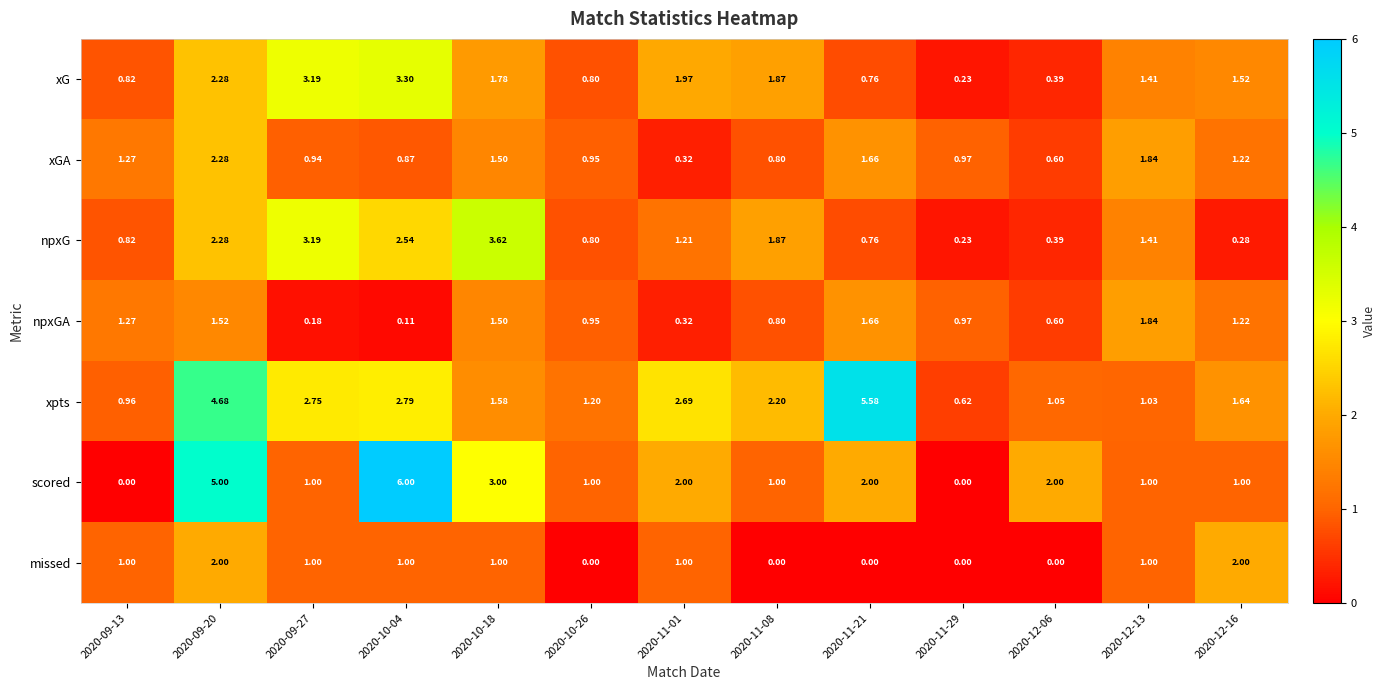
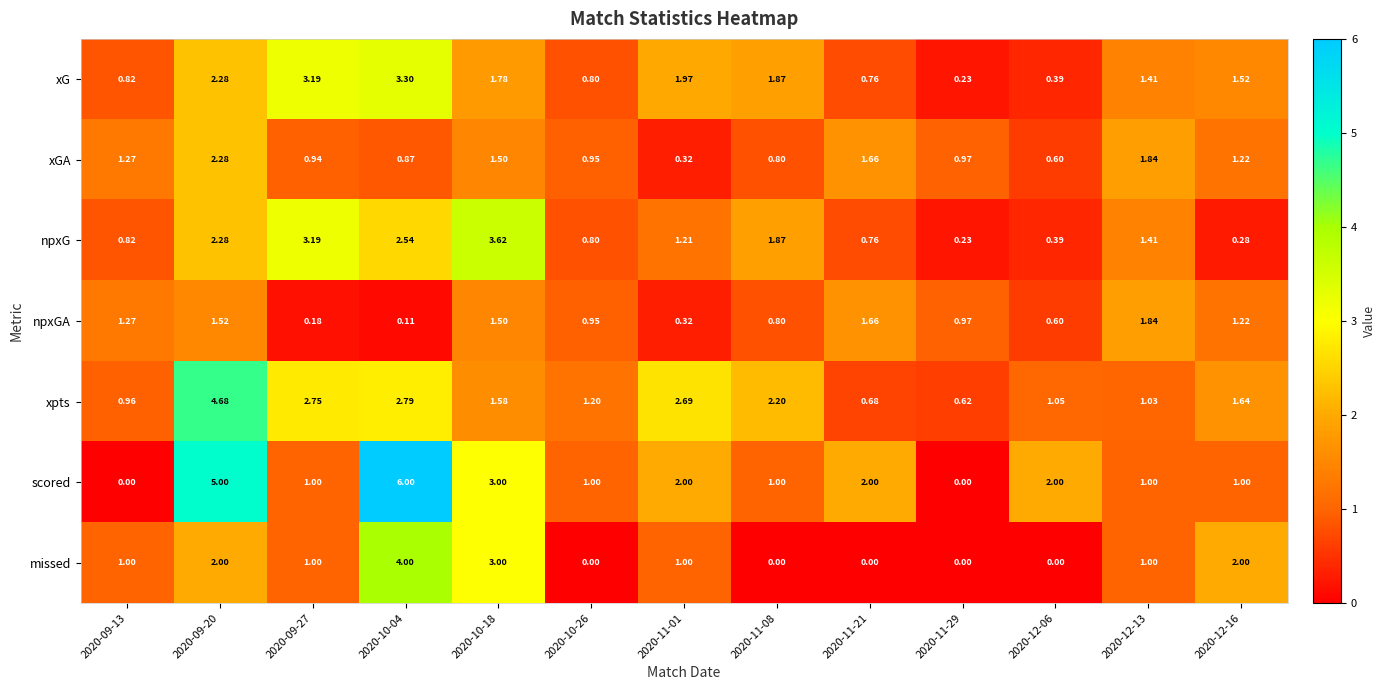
xpts, 2020-11-21: 5.58 -> 0.68
missed, 2020-10-04: 1.00 -> 4.00
missed, 2020-10-18: 1.00 -> 3.00
